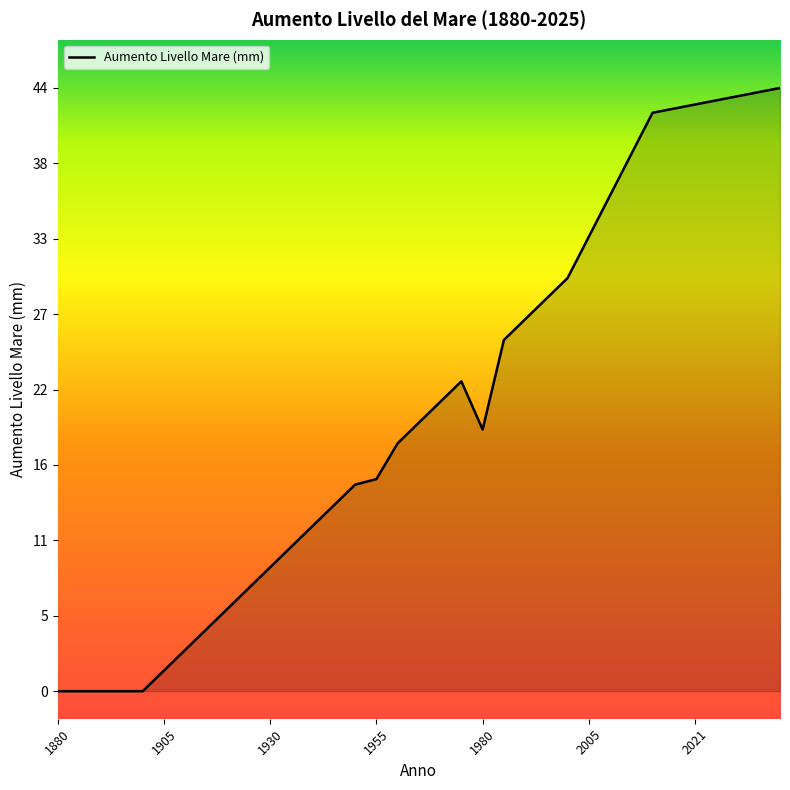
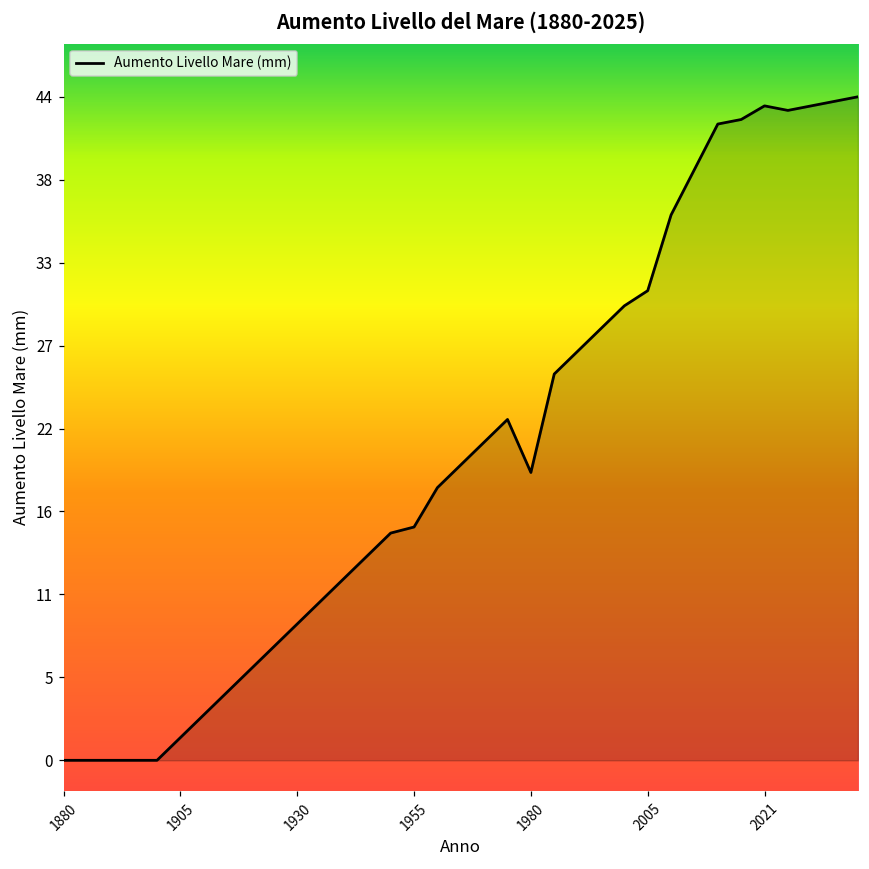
2005: 33 -> 31
2021: 42.6 -> 43.2
